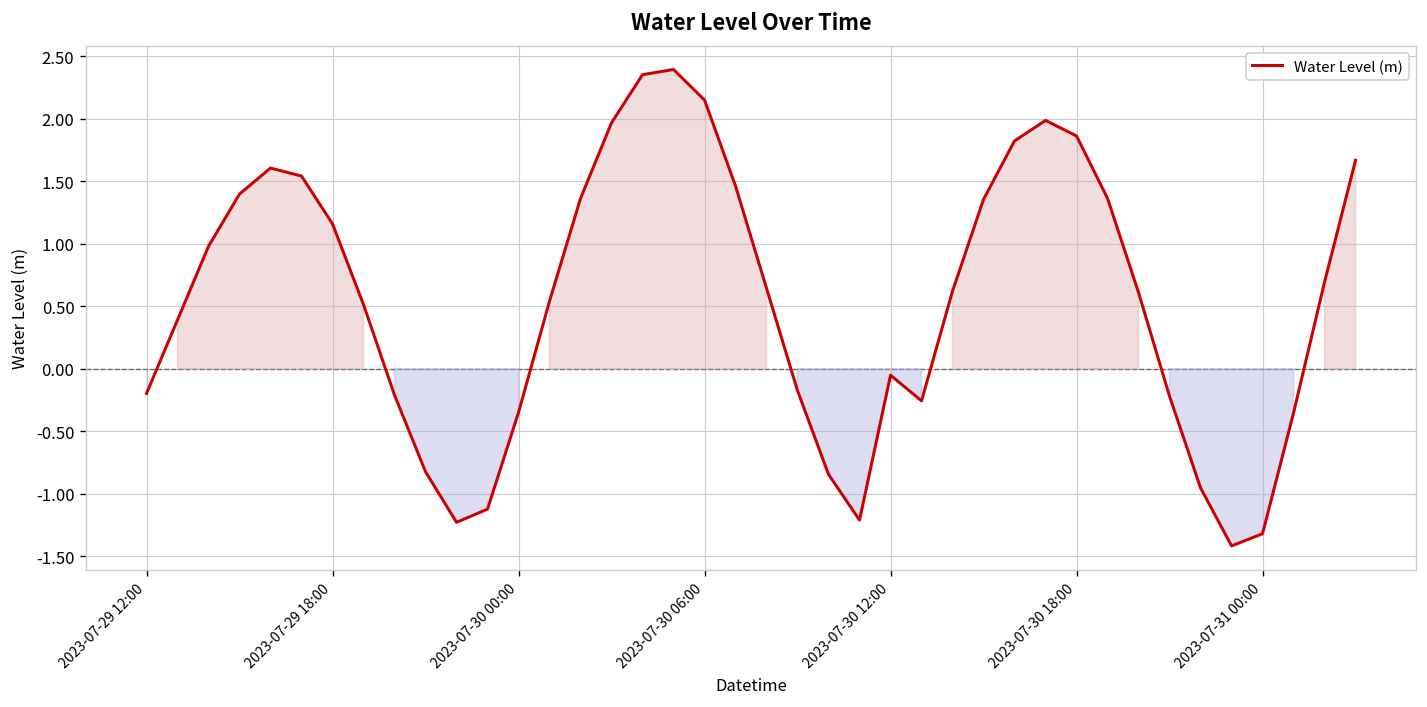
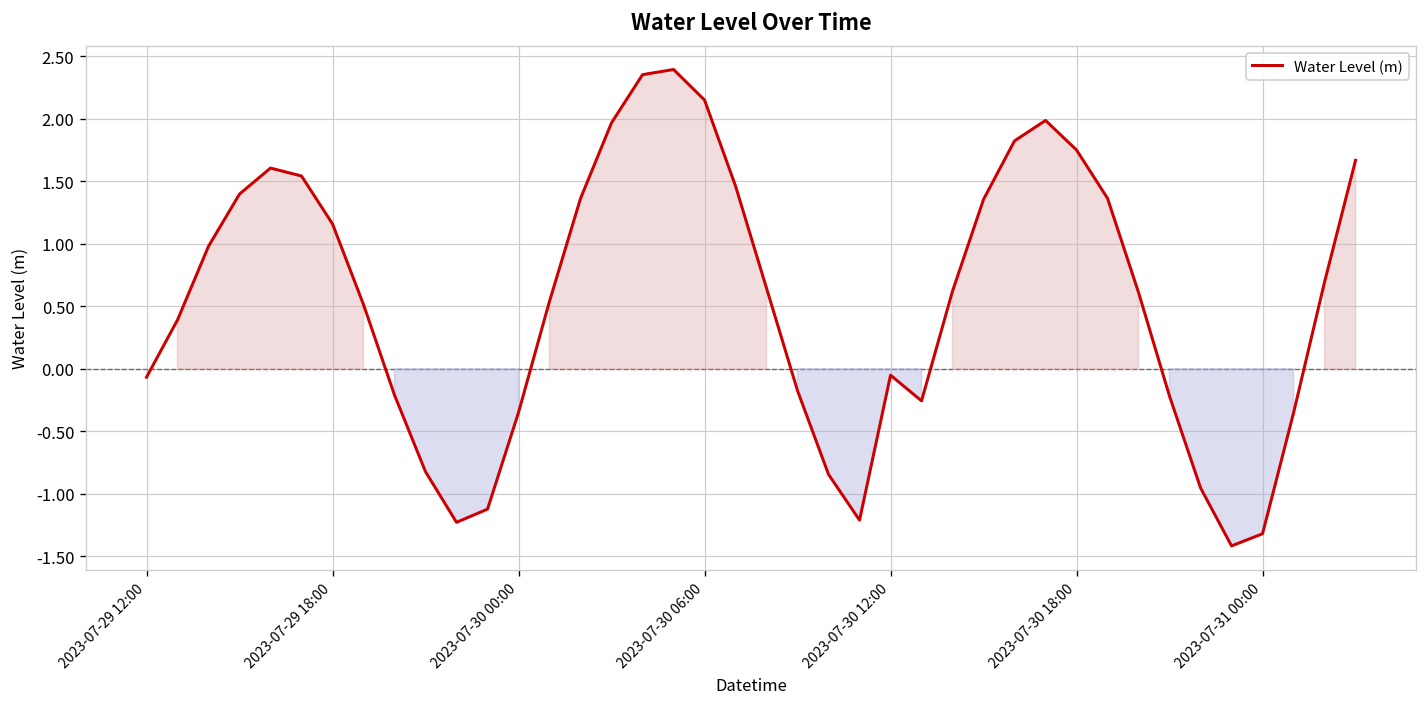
2023-07-29 12:00: -0.20 -> -0.07
2023-07-30 18:00: 1.86 -> 1.75
